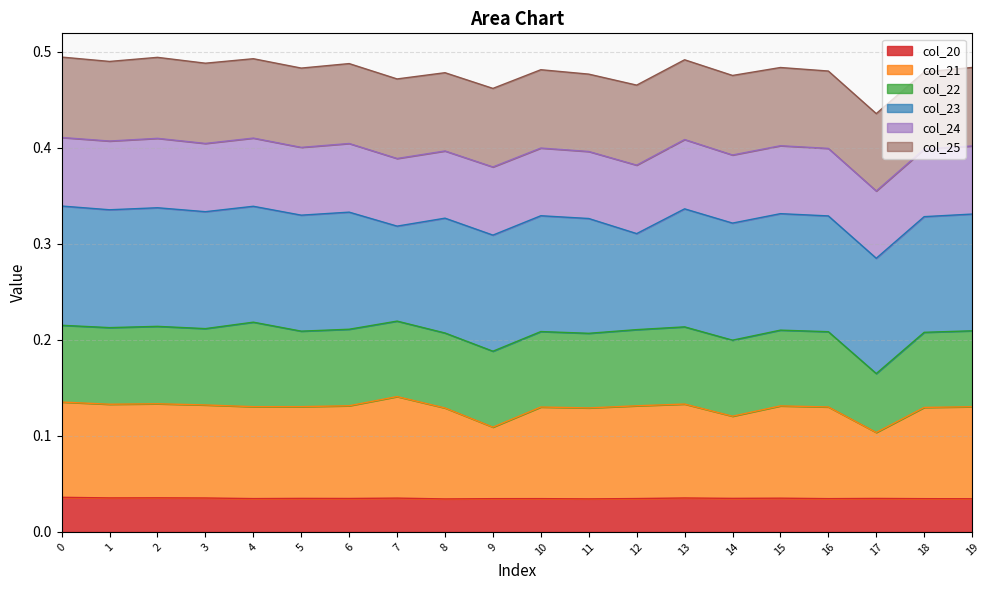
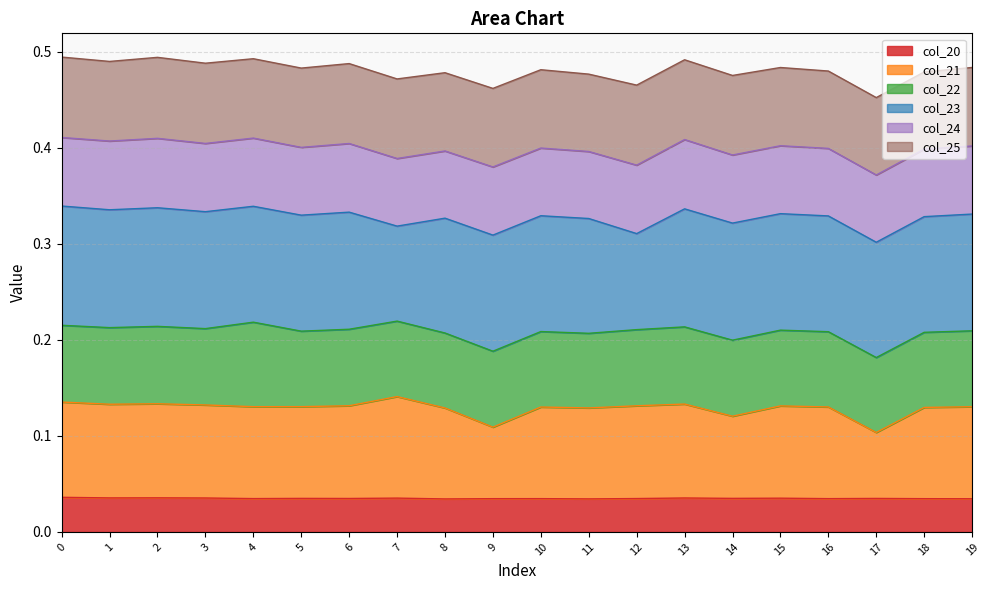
col_22, 17: 0.06 -> 0.08
